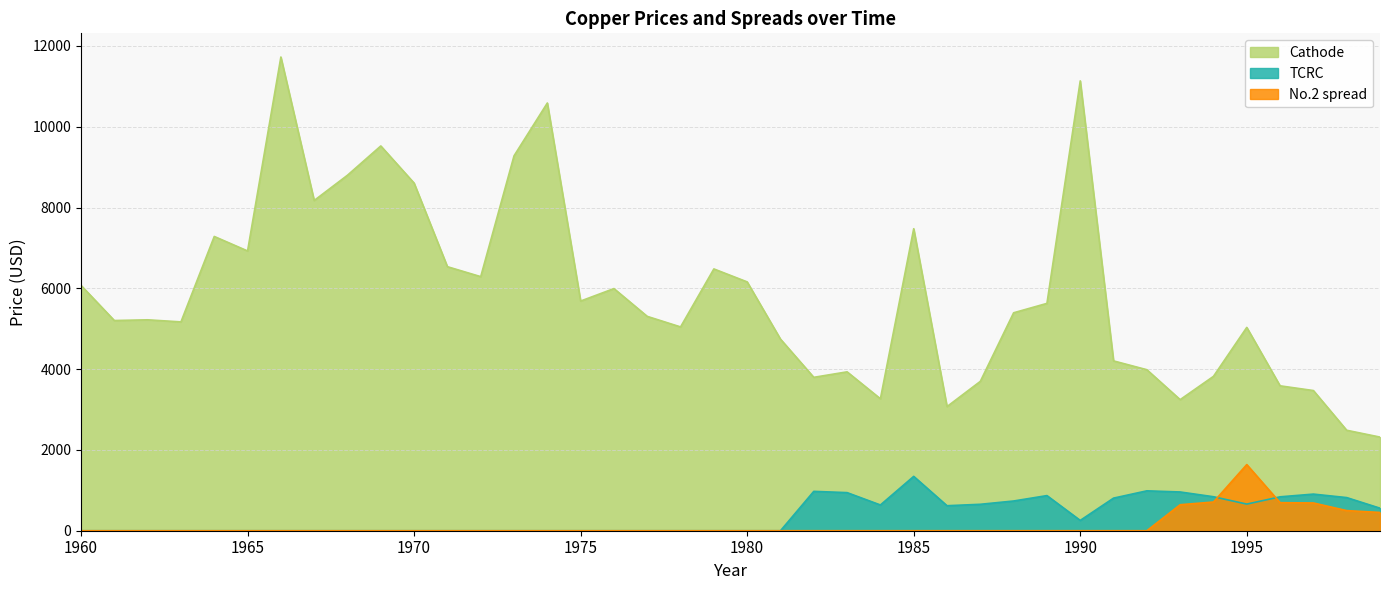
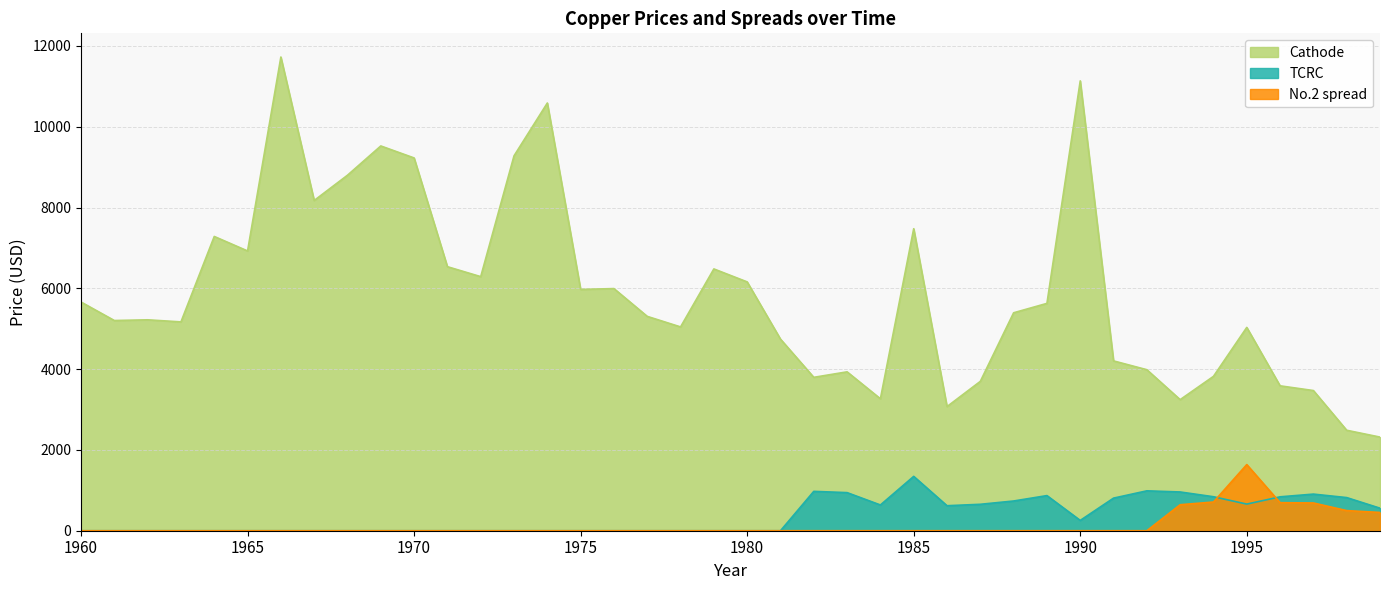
Cathode, 1960: 6100 -> 5700
Cathode, 1970: 8600 -> 9200
Cathode, 1975: 5700 -> 6000
